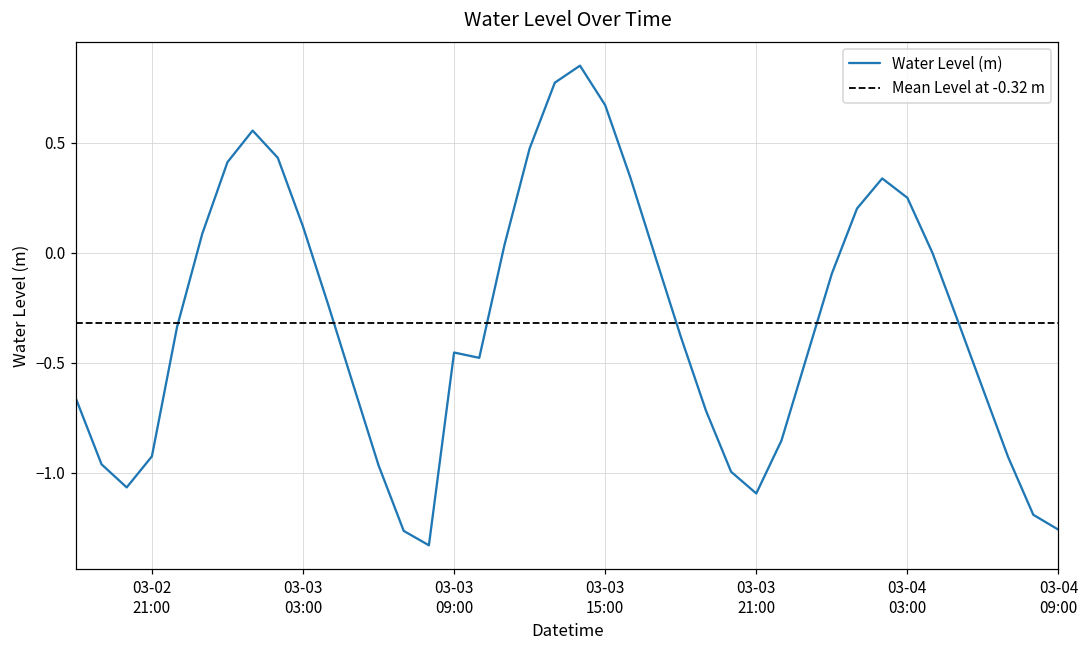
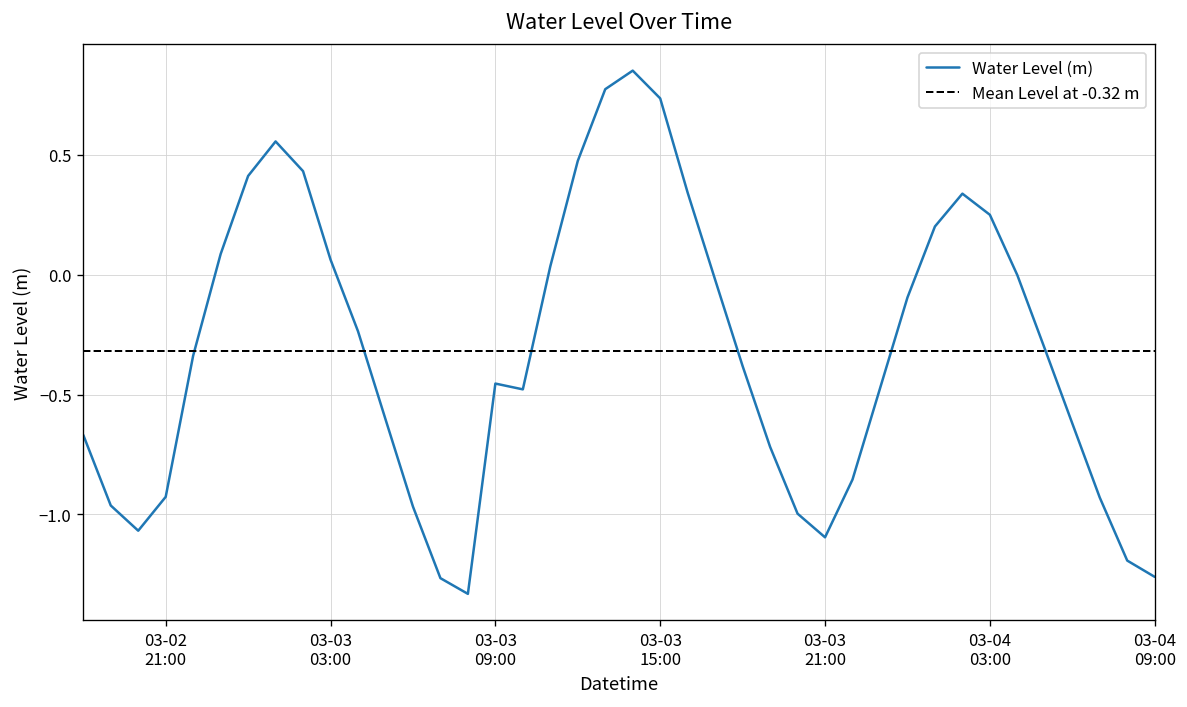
03-03 03:00: 0.12 -> 0.06
03-03 15:00: 0.67 -> 0.73
